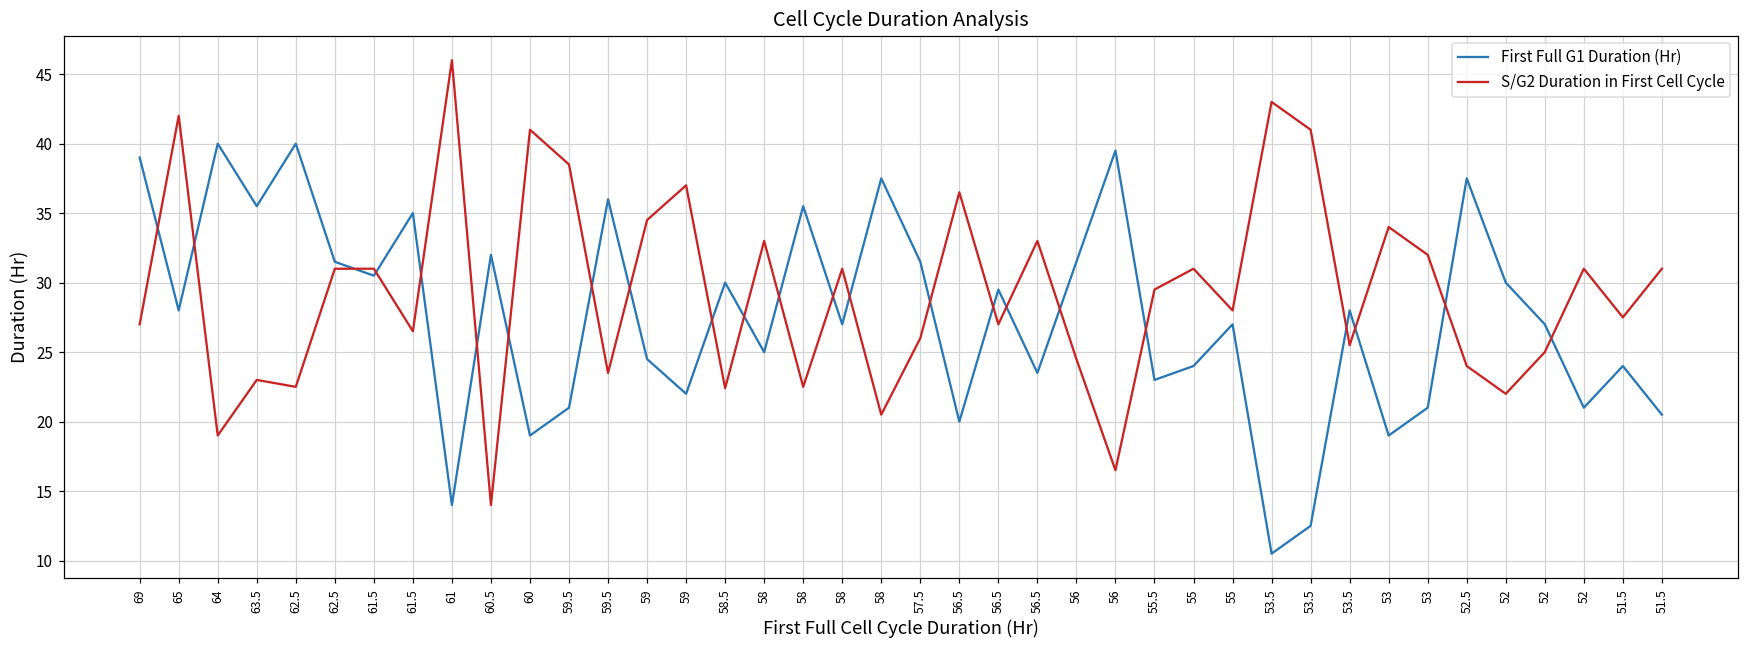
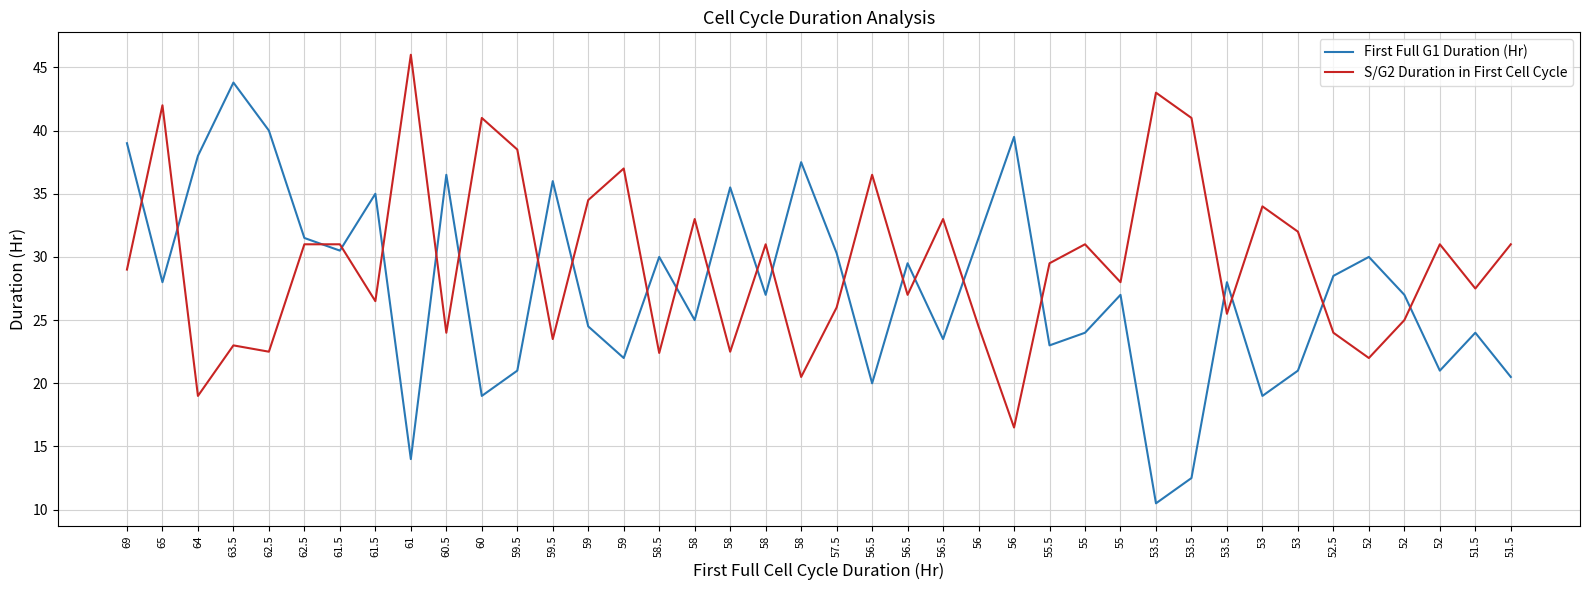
S/G2 Duration in First Cell Cycle, 69: 27 -> 29
First Full G1 Duration (Hr), 64: 40 -> 38
First Full G1 Duration (Hr), 63.5: 35.5 -> 43.8
First Full G1 Duration (Hr), 60.5: 32.0 -> 36.5
S/G2 Duration in First Cell Cycle, 60.5: 14 -> 24
First Full G1 Duration (Hr), 57.5: 31.5 -> 30.3
First Full G1 Duration (Hr), 52.5: 37.5 -> 28.5
